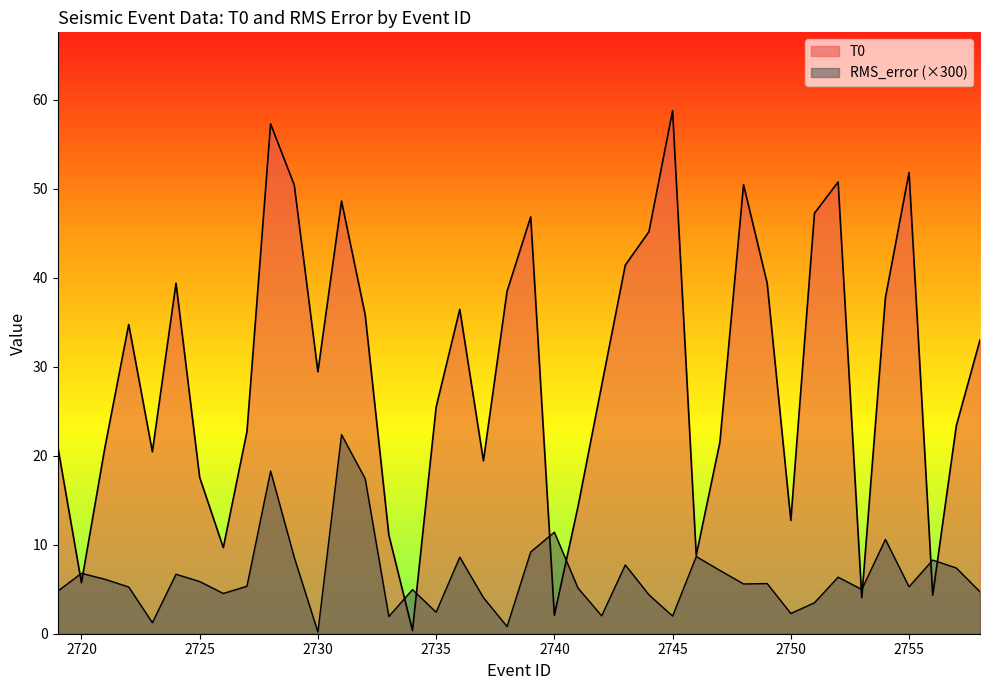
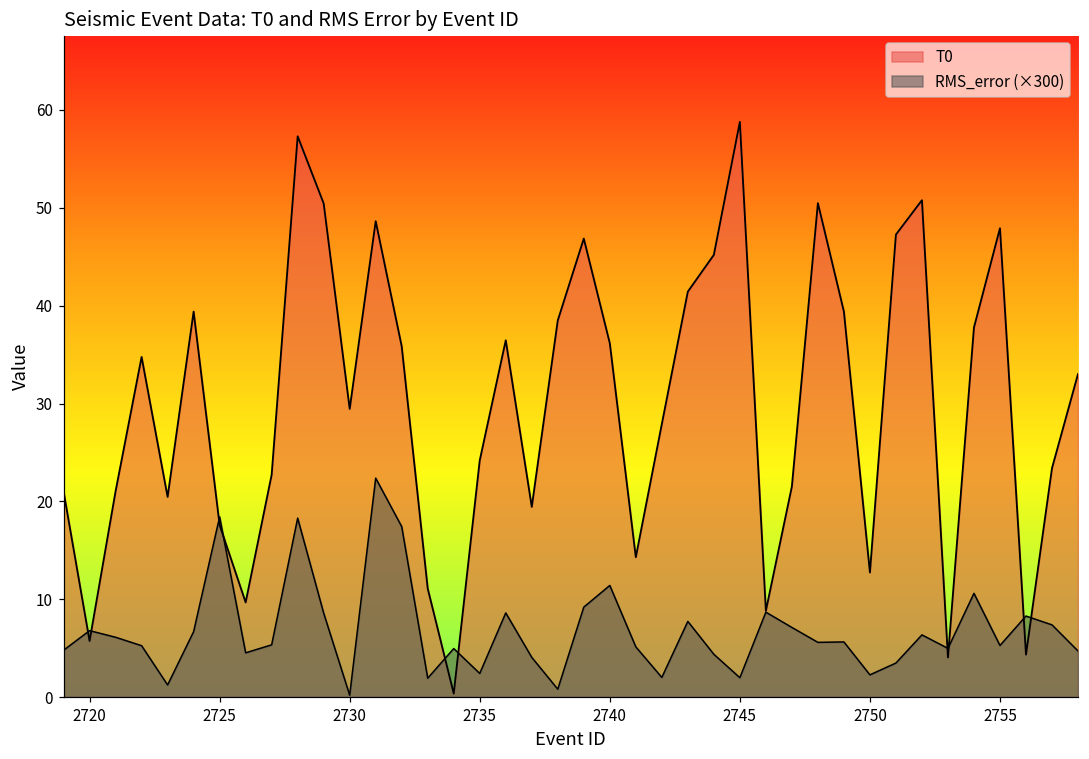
RMS_error (×300), 2725: 6 -> 18
T0, 2735: 25 -> 24
T0, 2740: 2 -> 36
T0, 2755: 52 -> 48
